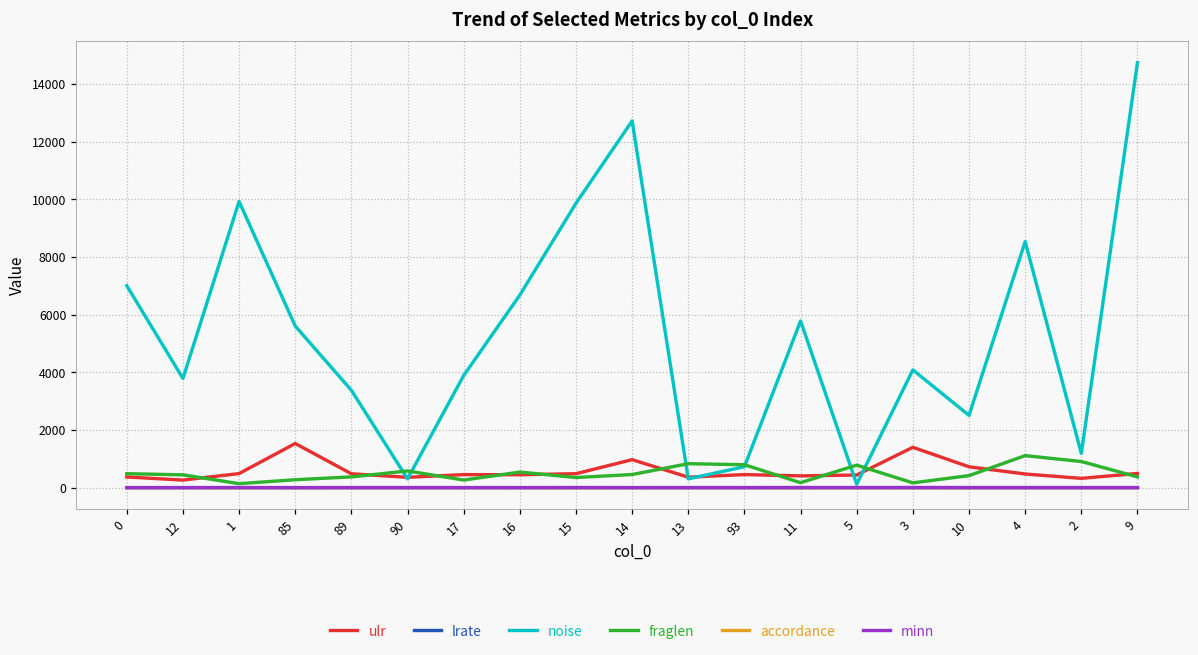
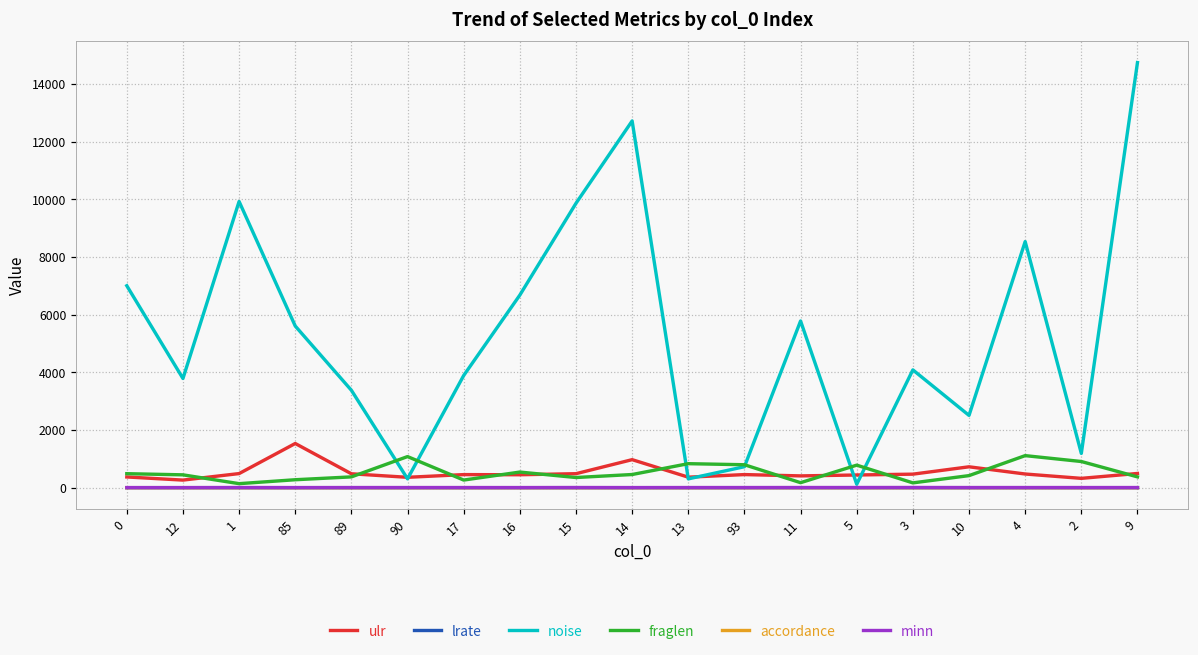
fraglen, 90: 600 -> 1100
ulr, 3: 1400 -> 500
